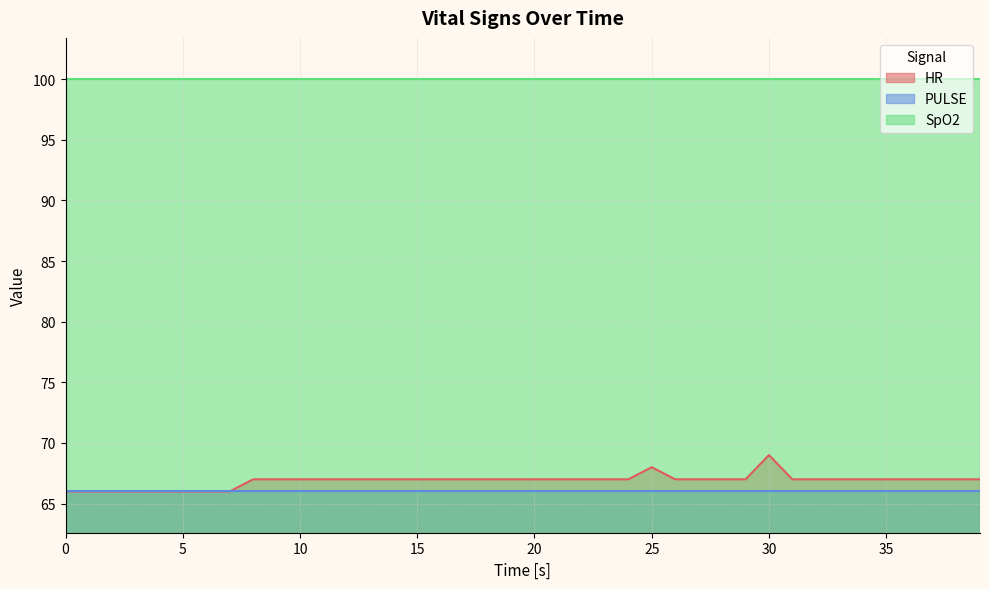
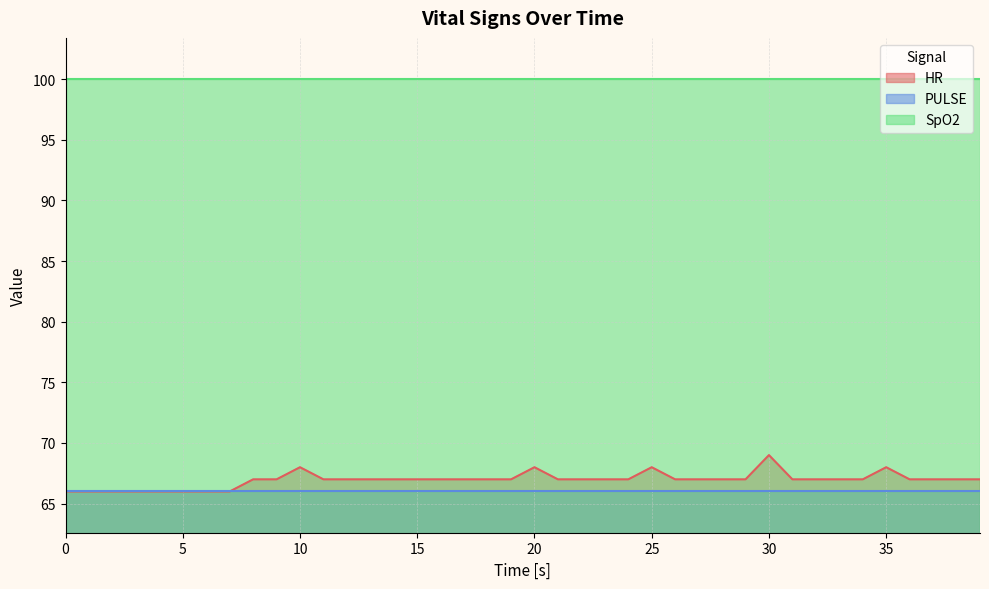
HR, 10: 67 -> 68
HR, 20: 67 -> 68
HR, 35: 67 -> 68
